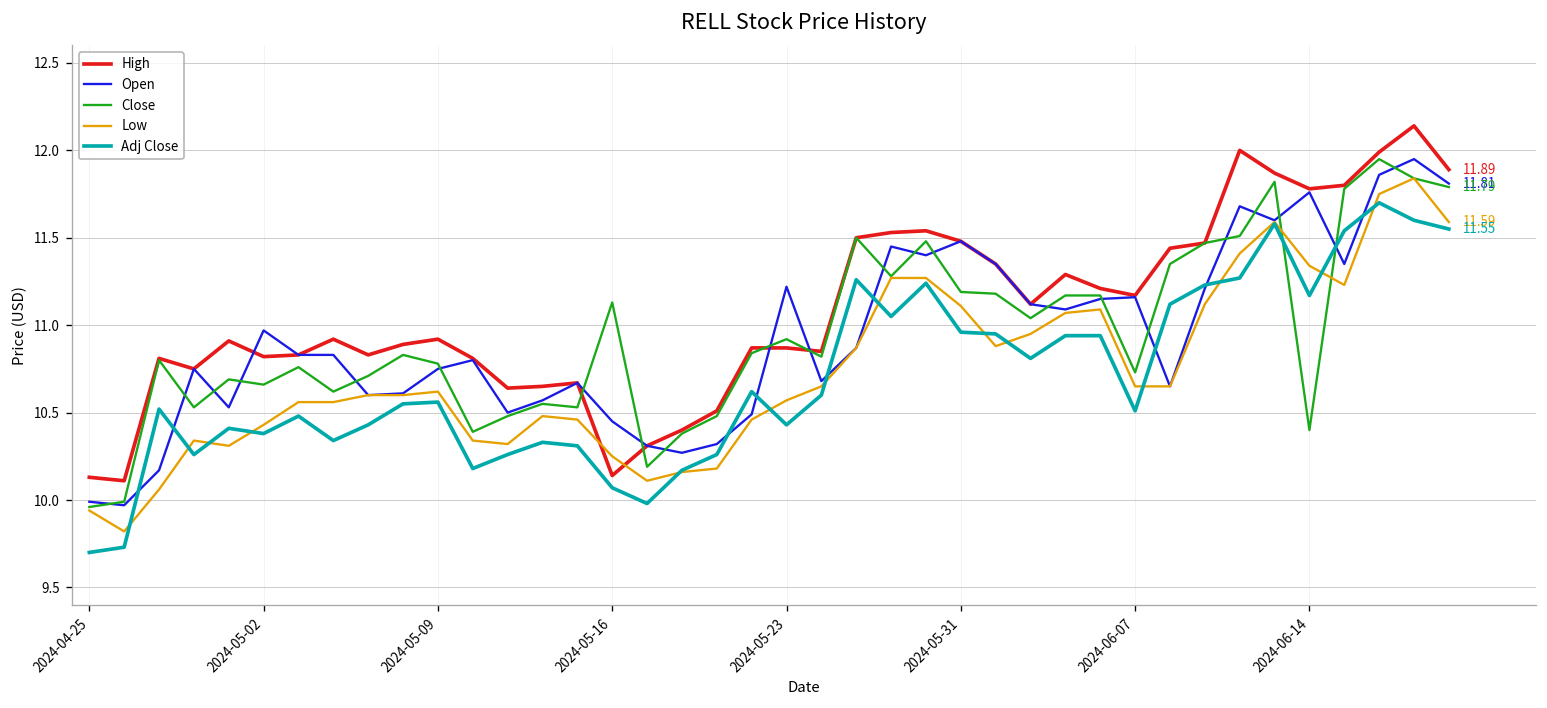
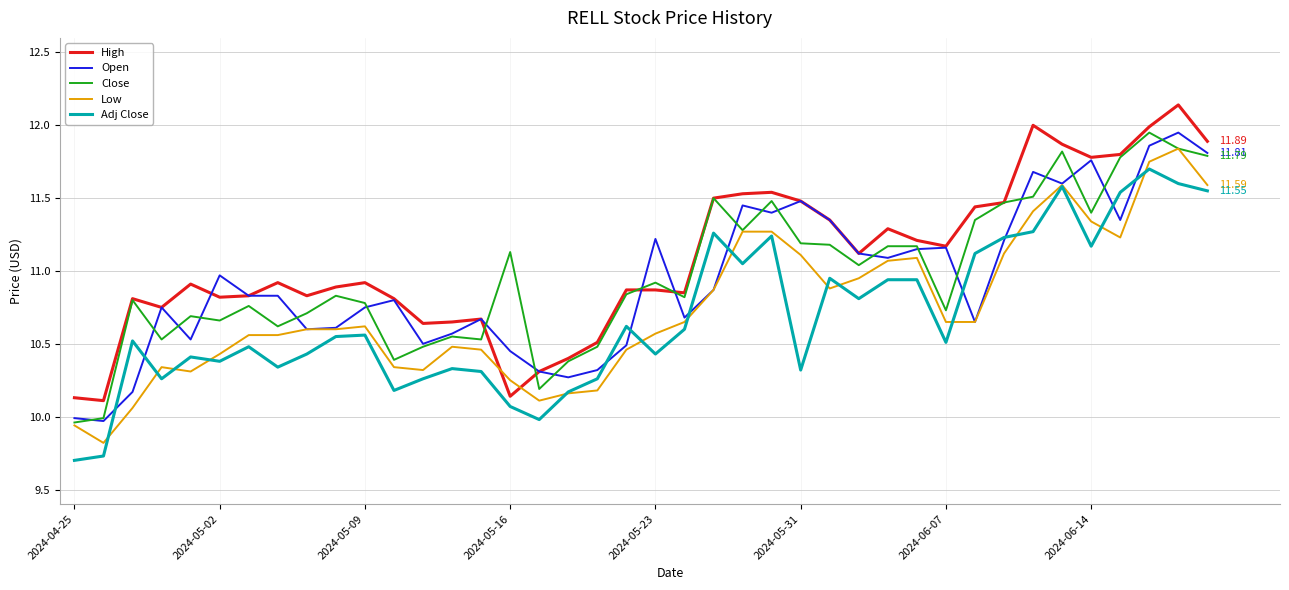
Adj Close, 2024-05-31: 10.96 -> 10.32
Close, 2024-06-14: 10.4 -> 11.4
